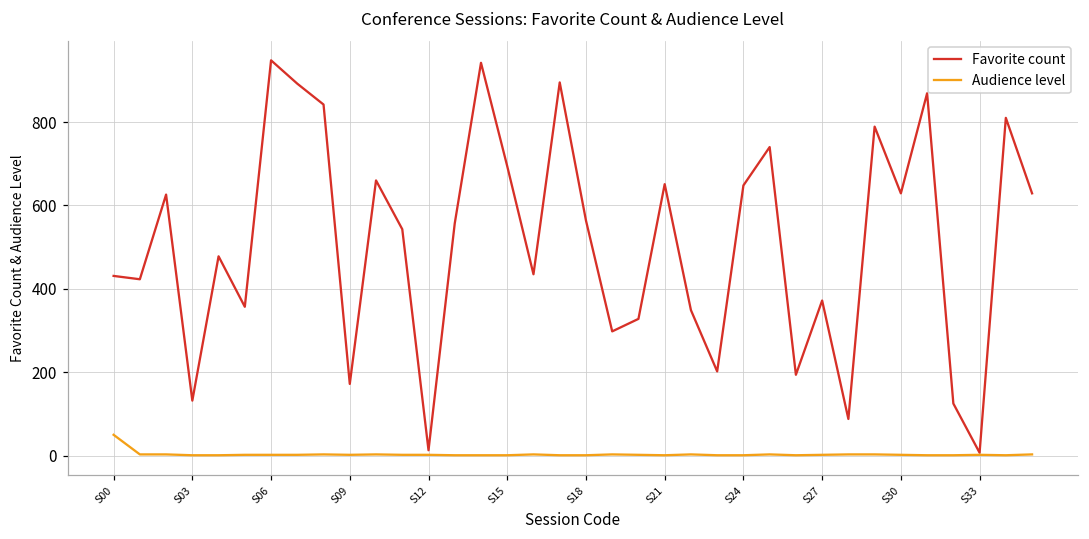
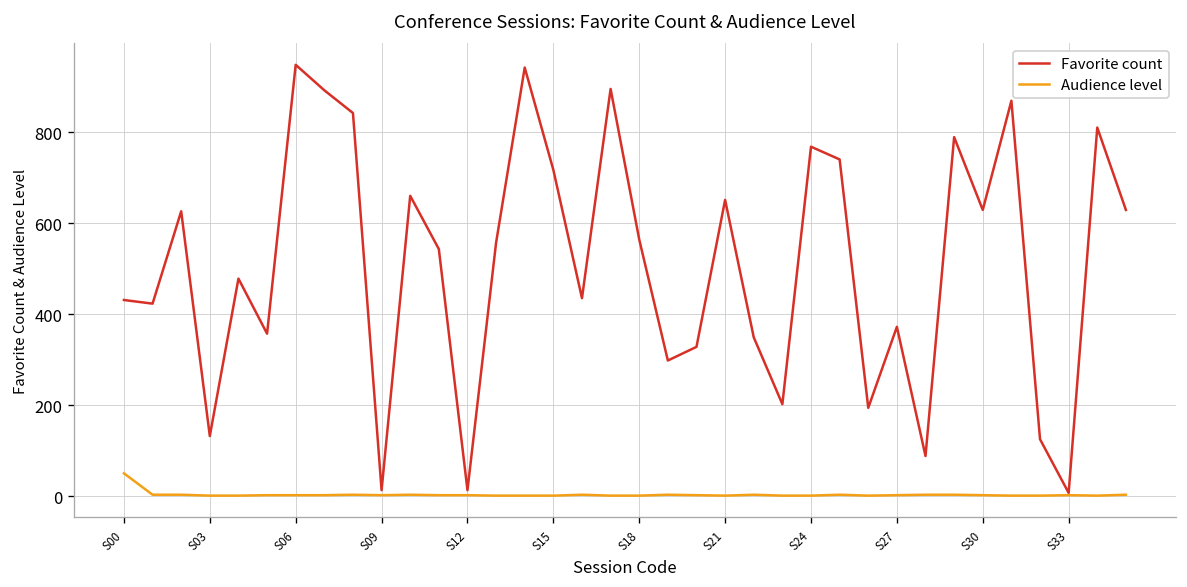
Favorite count, S09: 170 -> 10
Favorite count, S15: 690 -> 720
Favorite count, S24: 650 -> 770
